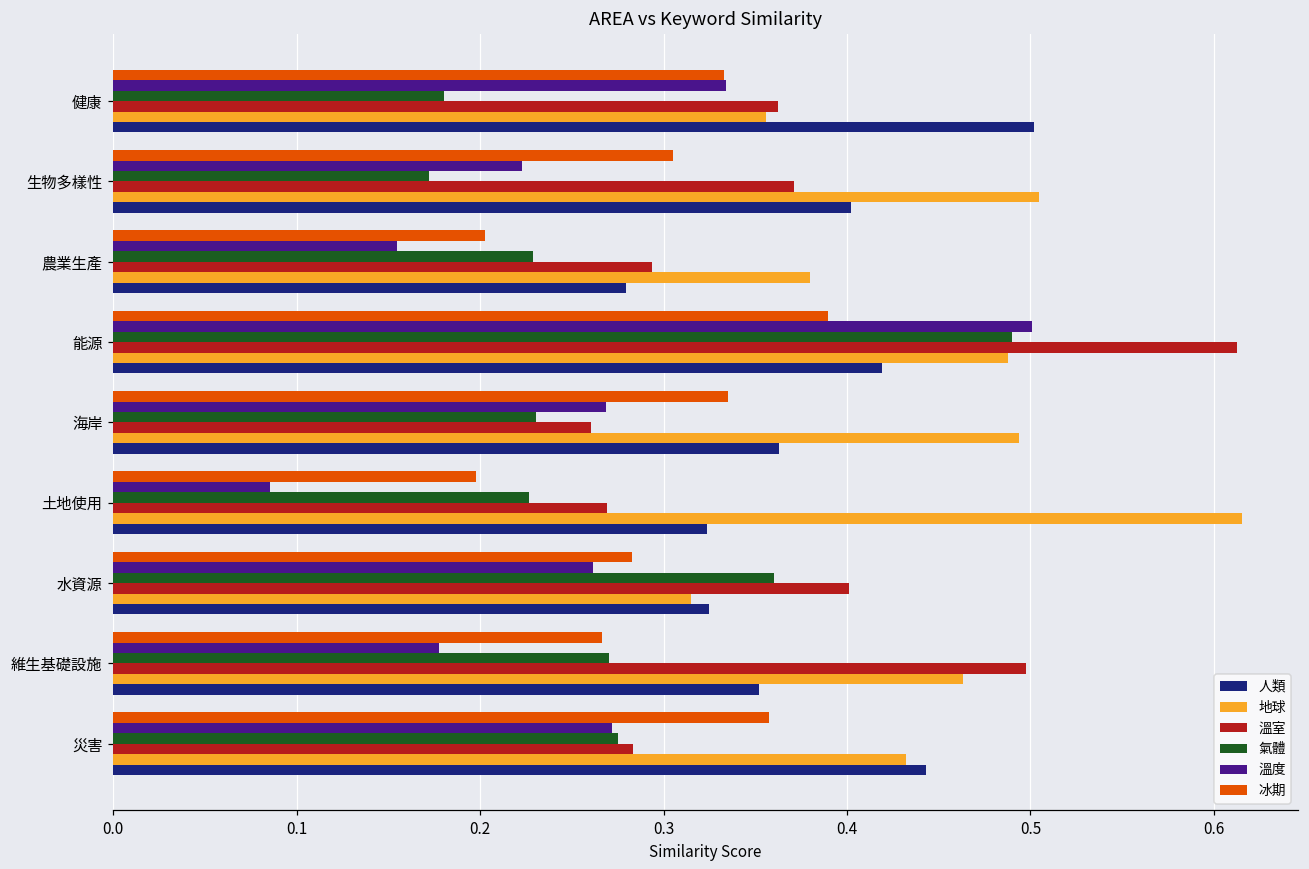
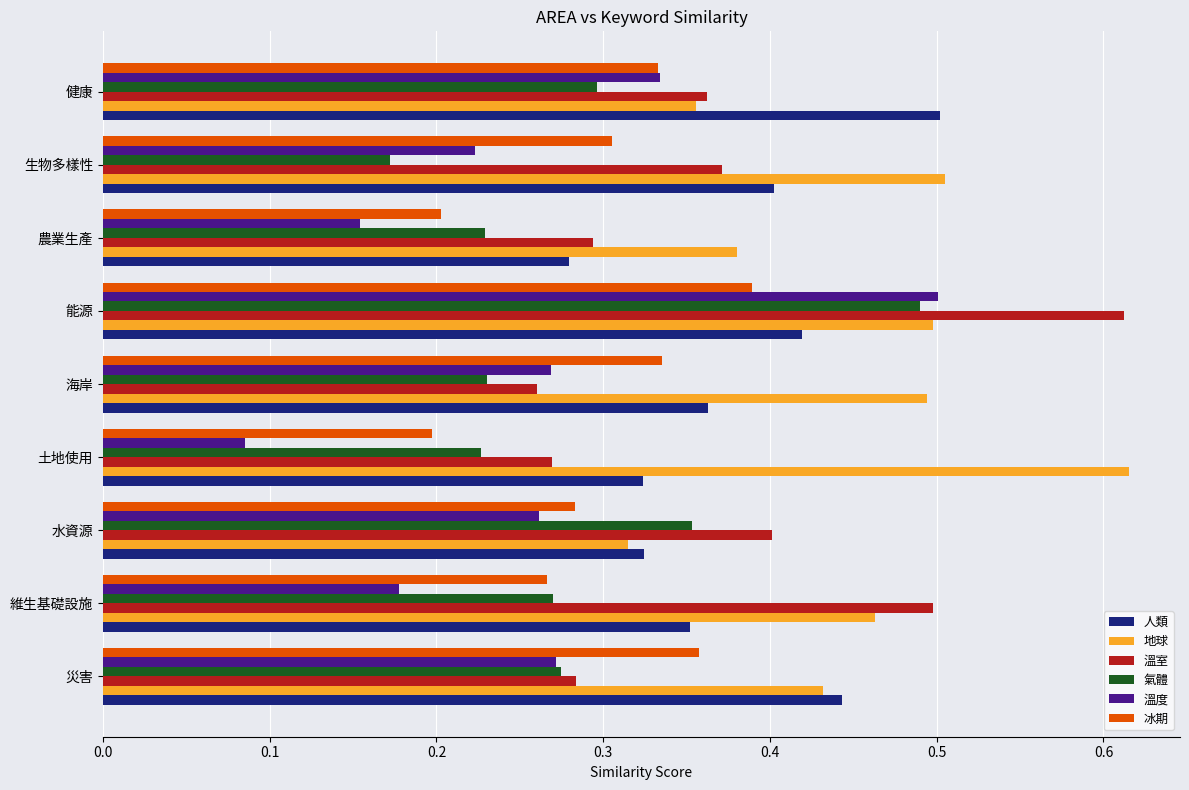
氣體, 健康: 0.180 -> 0.296
地球, 能源: 0.488 -> 0.498
氣體, 水資源: 0.360 -> 0.353
